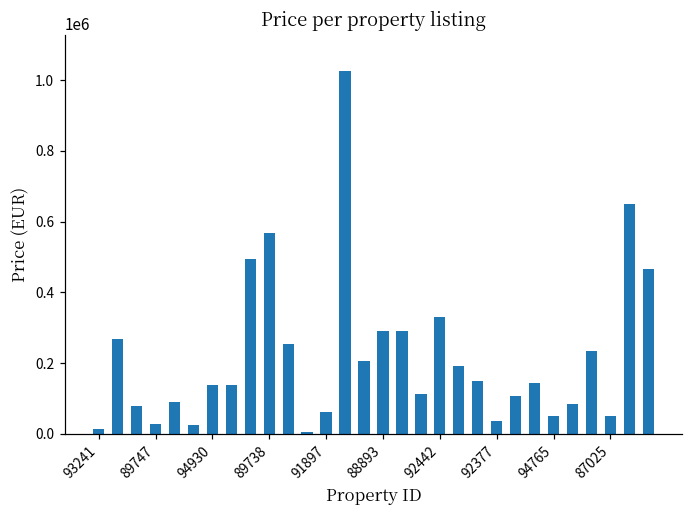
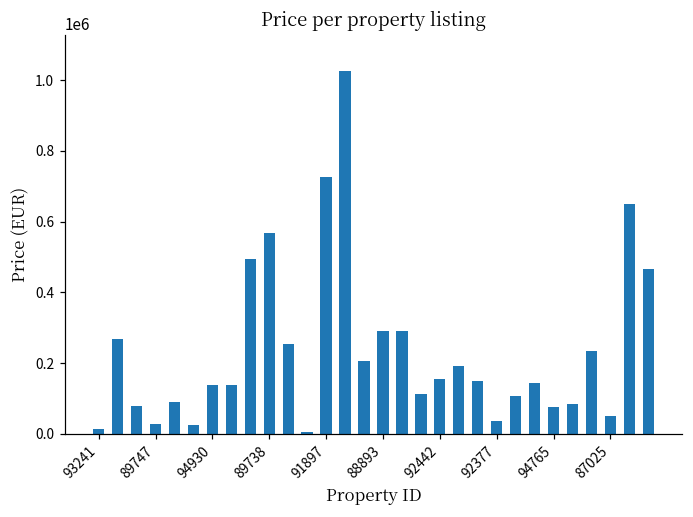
91897: 60000 -> 720000
92442: 330000 -> 160000
94765: 50000 -> 80000
